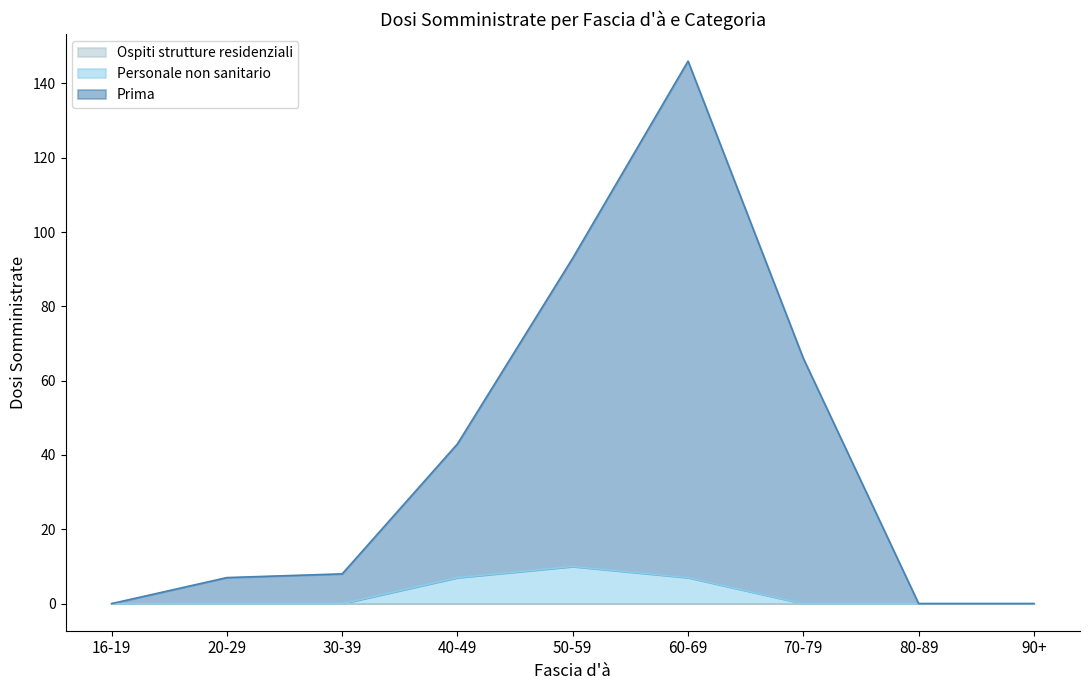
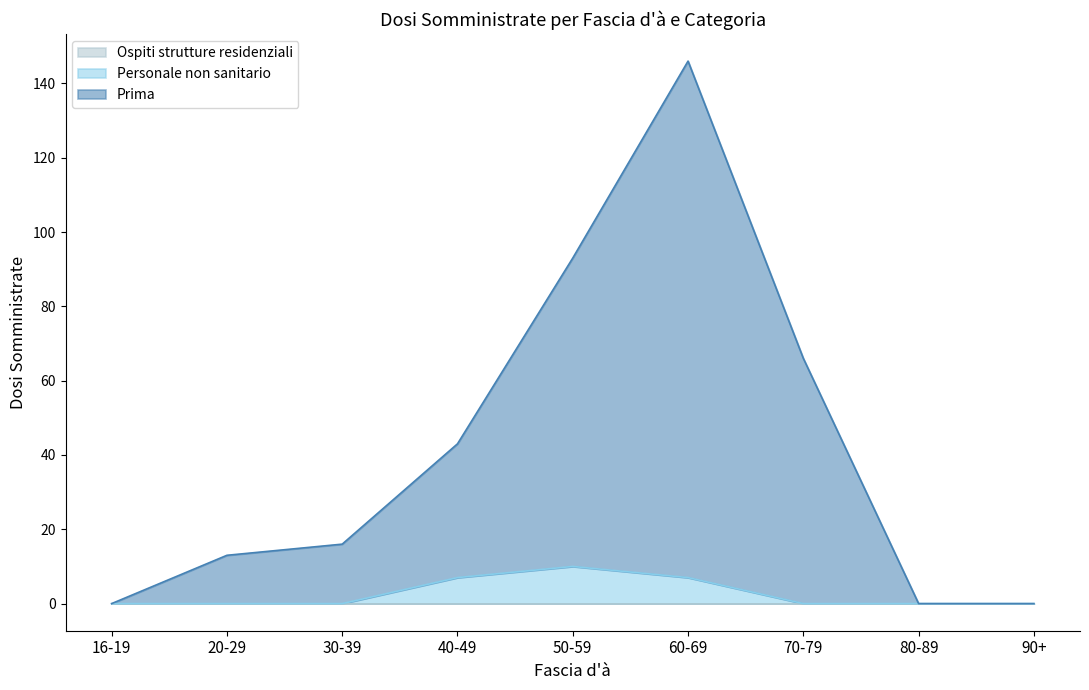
Prima, 20-29: 7 -> 13
Prima, 30-39: 8 -> 16
